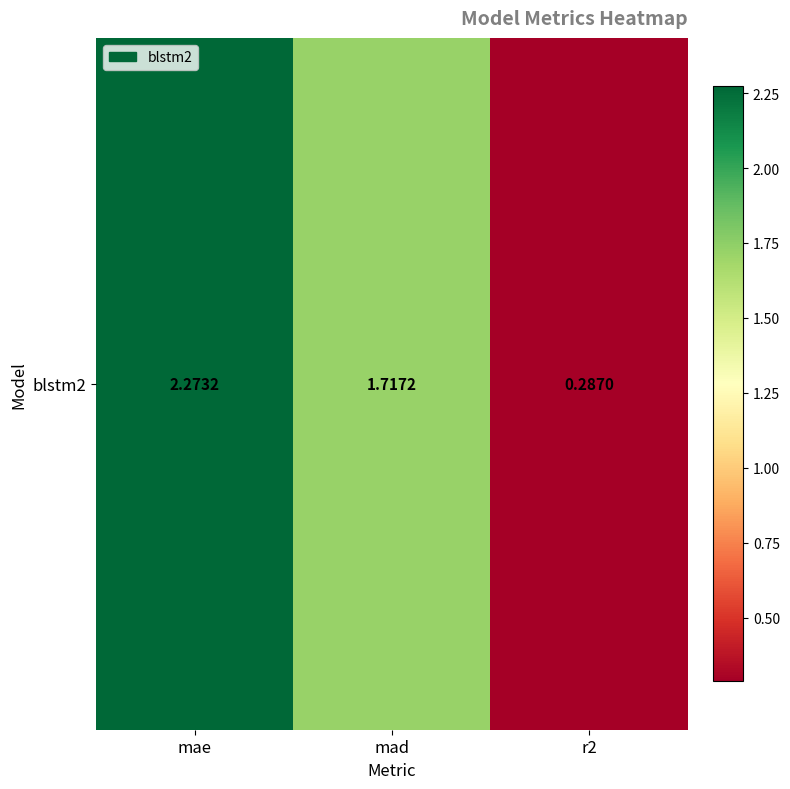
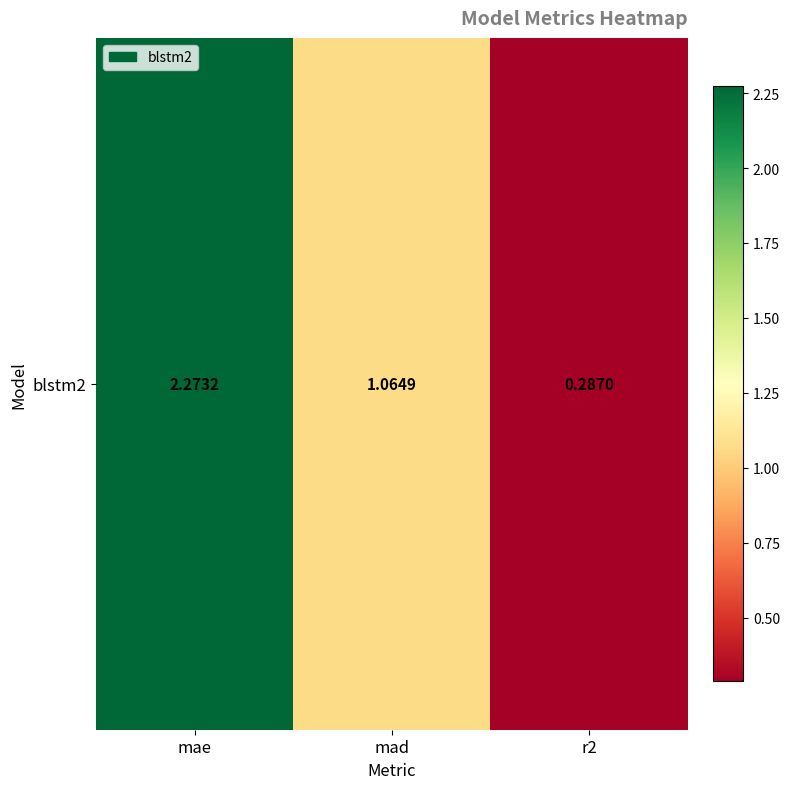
blstm2, mad: 1.7172 -> 1.0649
